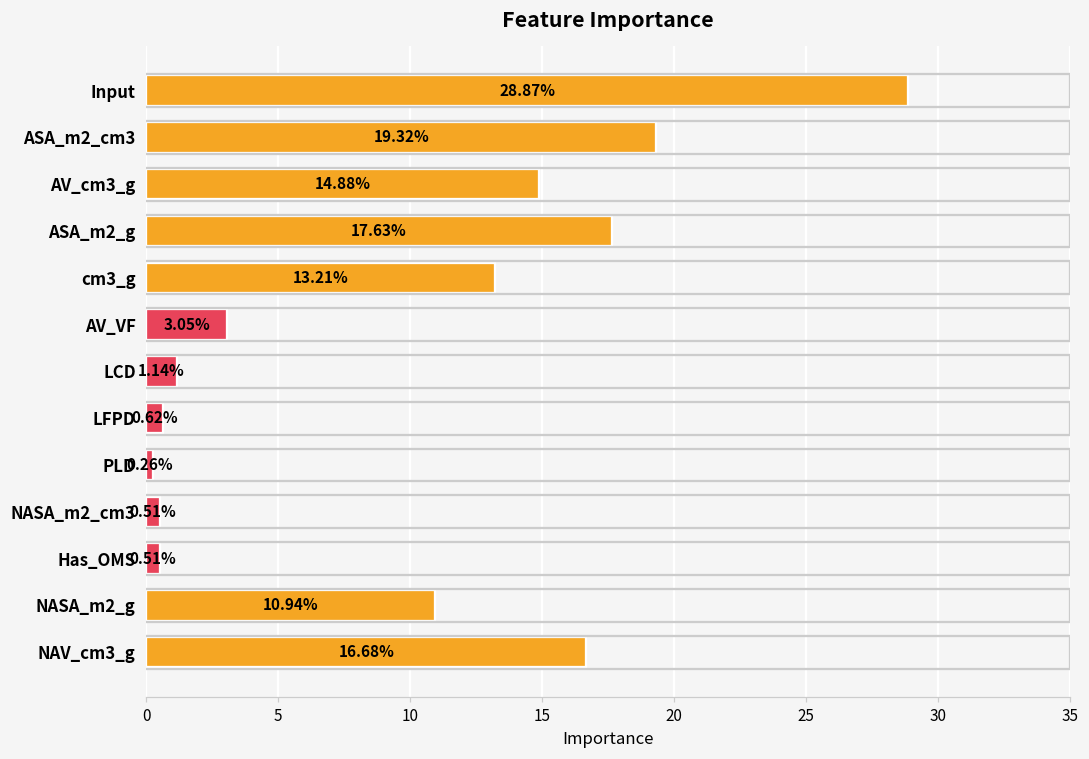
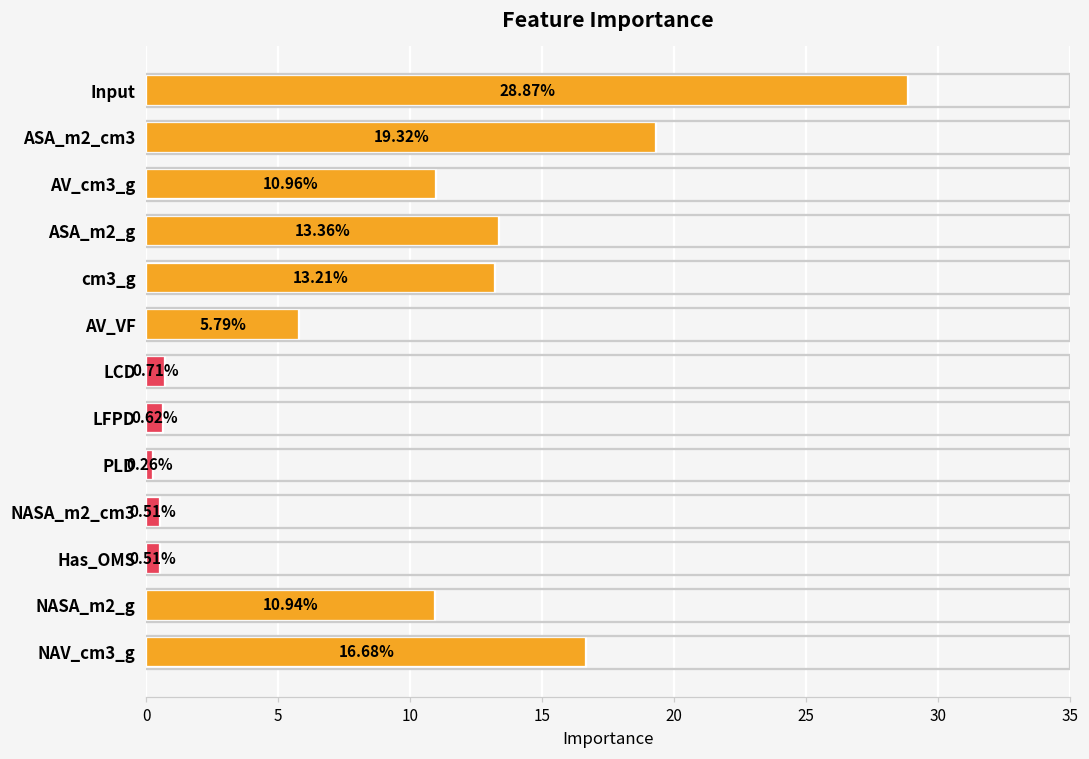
AV_cm3_g: 14.88% -> 10.96%
ASA_m2_g: 17.63% -> 13.36%
AV_VF: 3.05% -> 5.79%
LCD: 1.14% -> 0.71%
